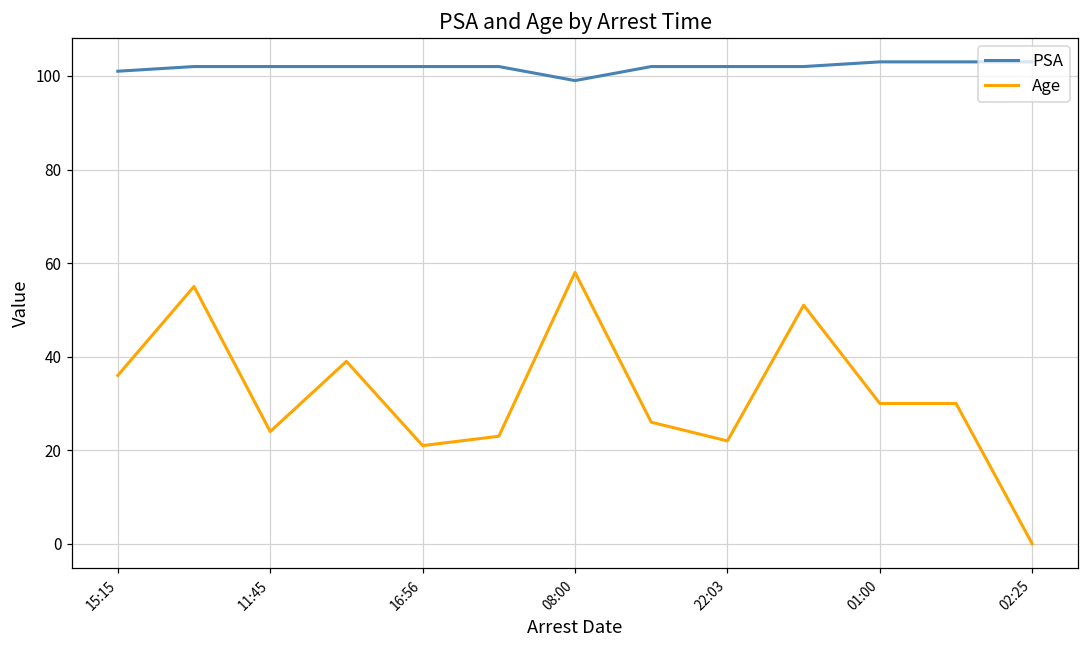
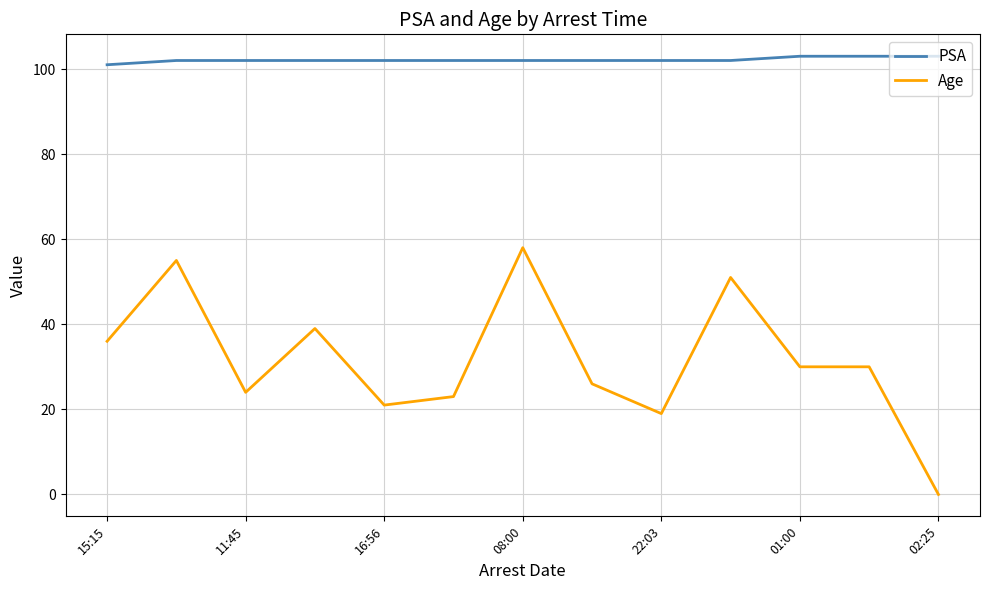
PSA, 08:00: 99 -> 102
Age, 22:03: 22 -> 19
